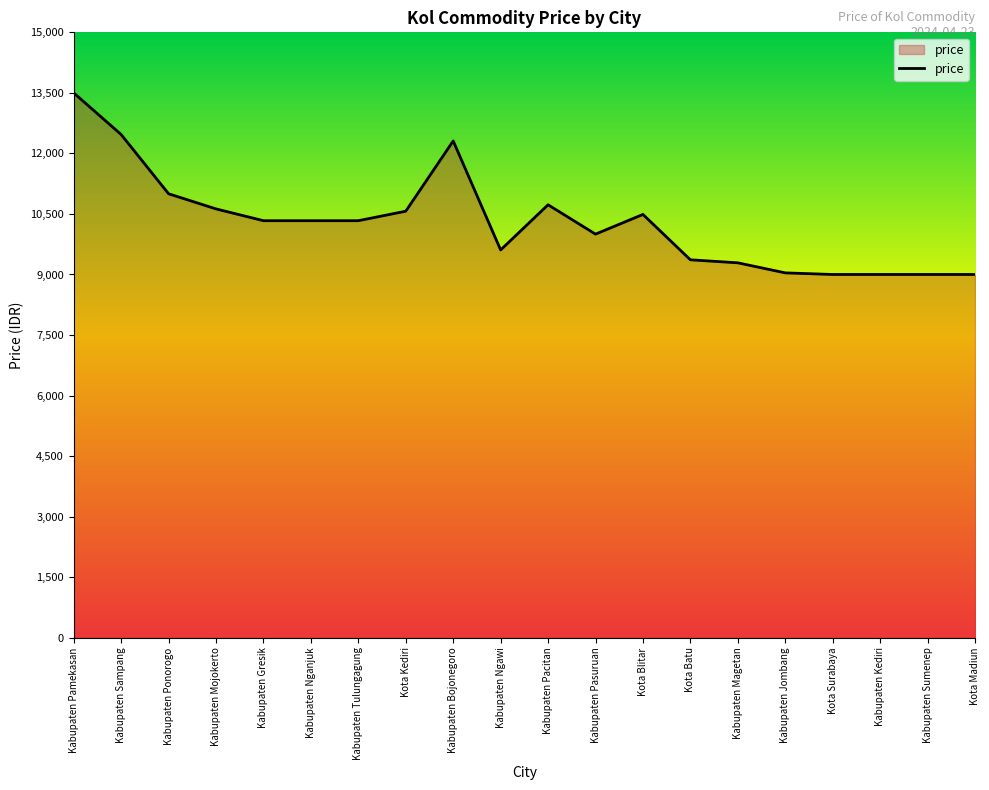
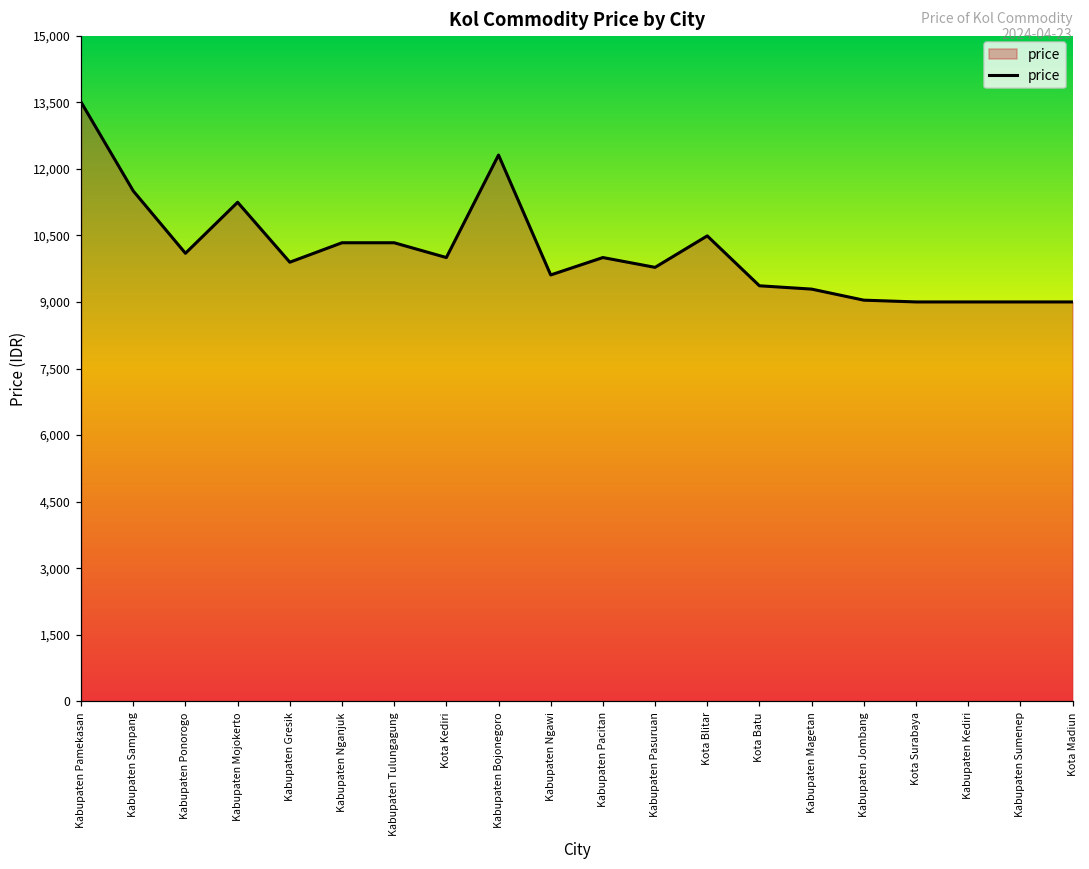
Kabupaten Sampang: 12,500 -> 11,500
Kabupaten Ponorogo: 11,000 -> 10,100
Kabupaten Mojokerto: 10,600 -> 11,200
Kabupaten Gresik: 10,300 -> 9,900
Kota Kediri: 10,600 -> 10,000
Kabupaten Pacitan: 10,700 -> 10,000
Kabupaten Pasuruan: 10,000 -> 9,800
